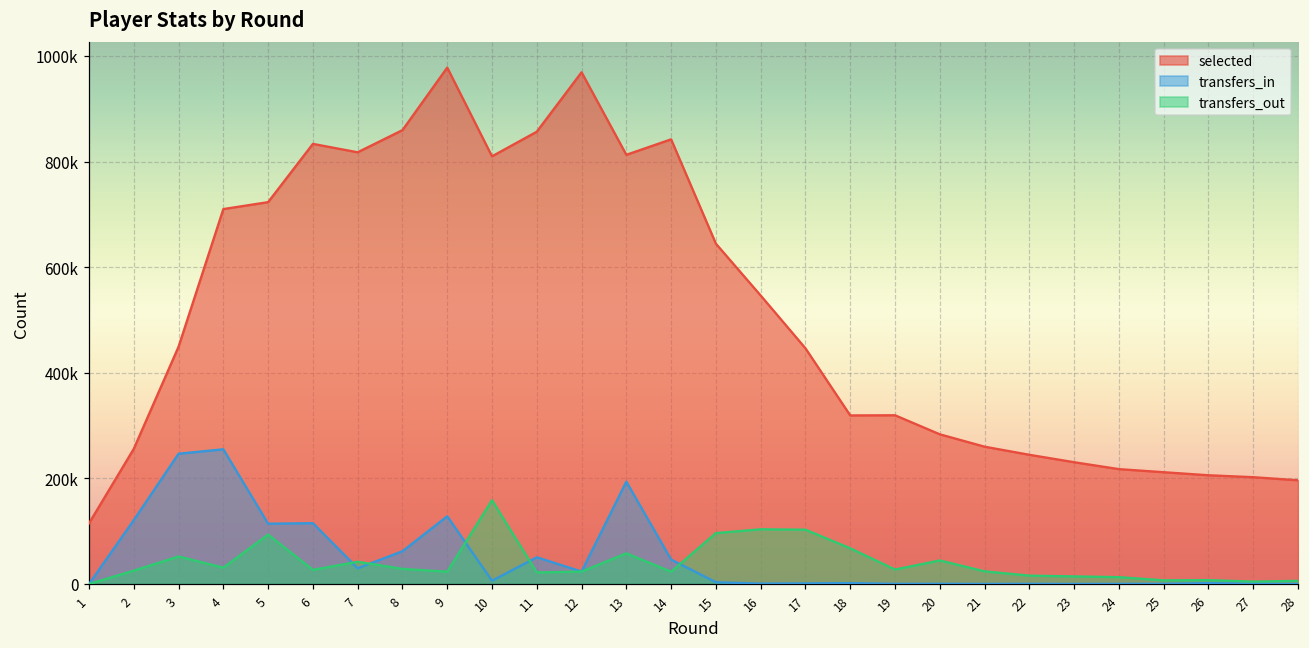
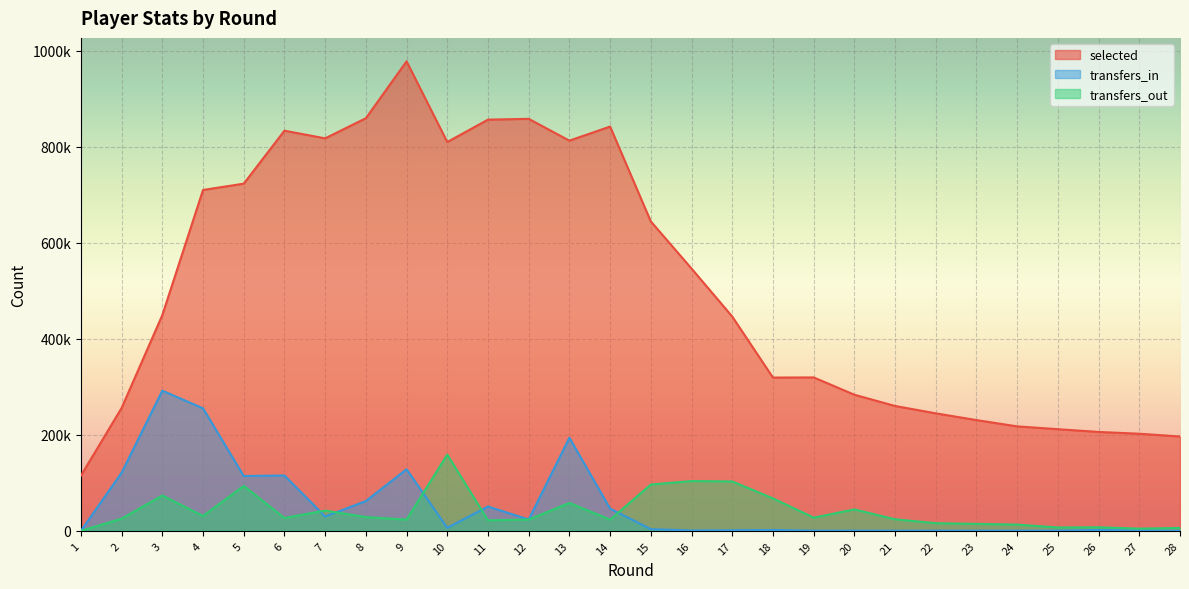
transfers_in, 3: 250000 -> 290000
transfers_out, 3: 50000 -> 70000
selected, 12: 970000 -> 860000
